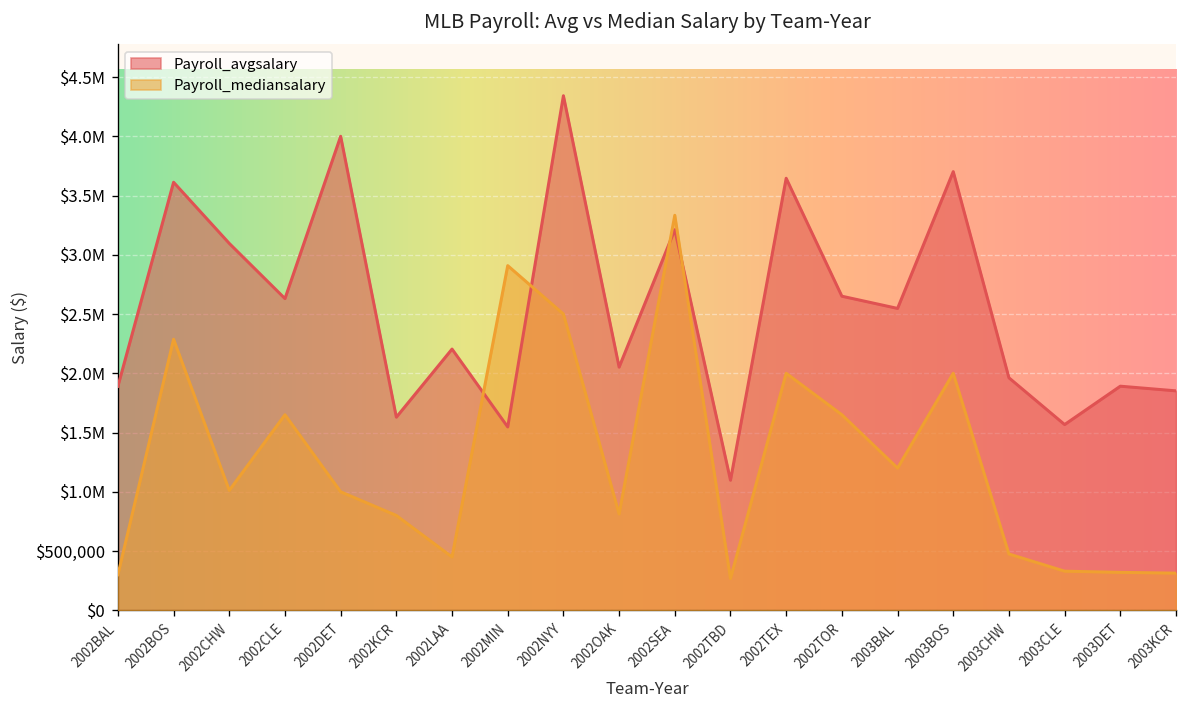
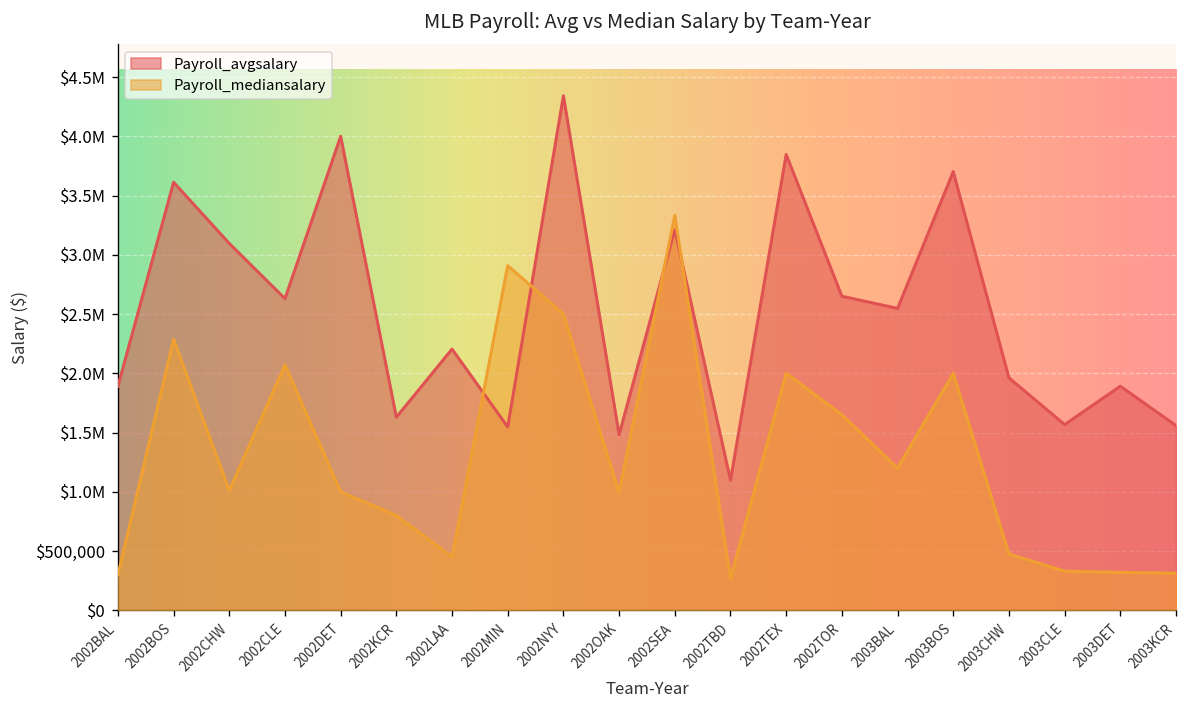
Payroll_mediansalary, 2002CLE: $1,700,000 -> $2,100,000
Payroll_avgsalary, 2002OAK: $2,100,000 -> $1,500,000
Payroll_mediansalary, 2002OAK: $800,000 -> $1,000,000
Payroll_avgsalary, 2002TEX: $3,600,000 -> $3,800,000
Payroll_avgsalary, 2003KCR: $1,900,000 -> $1,600,000
